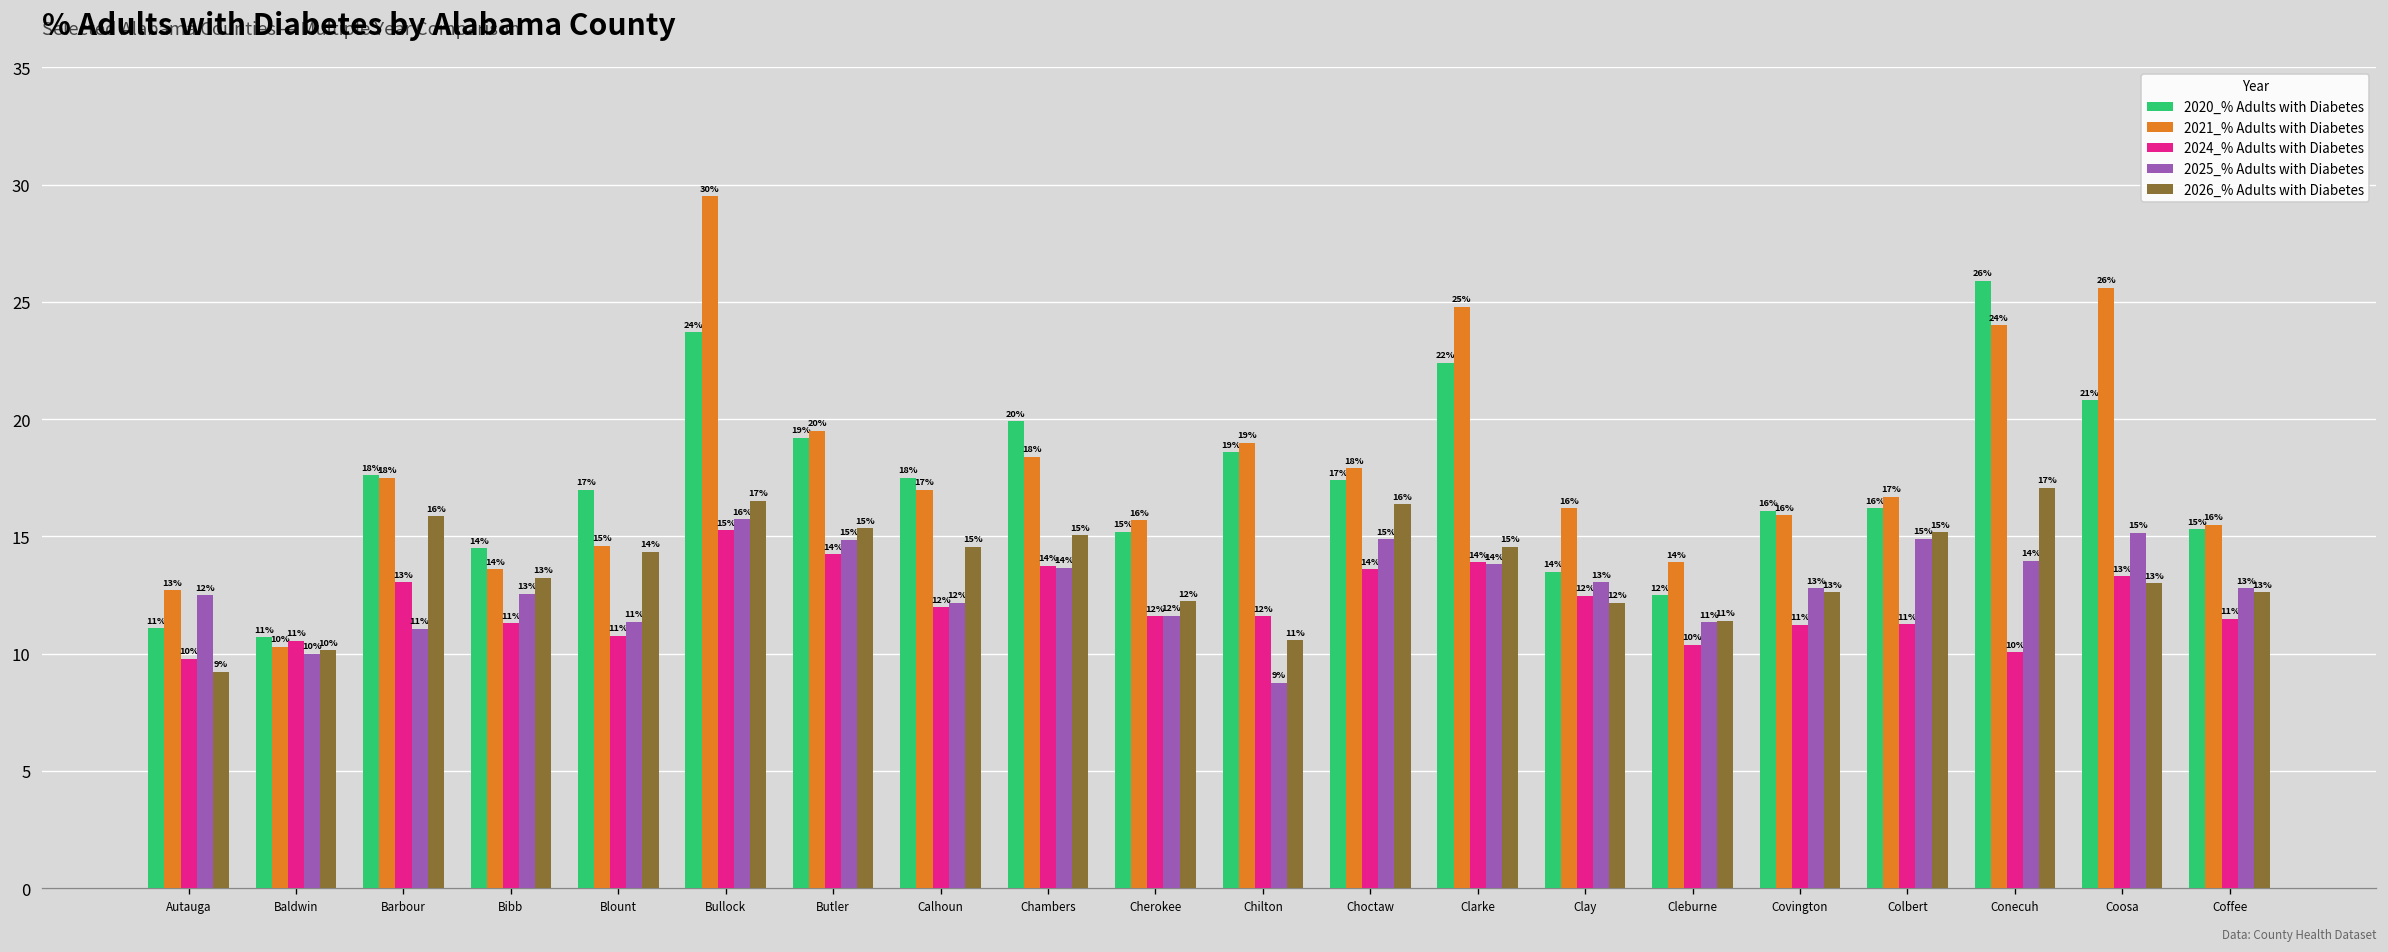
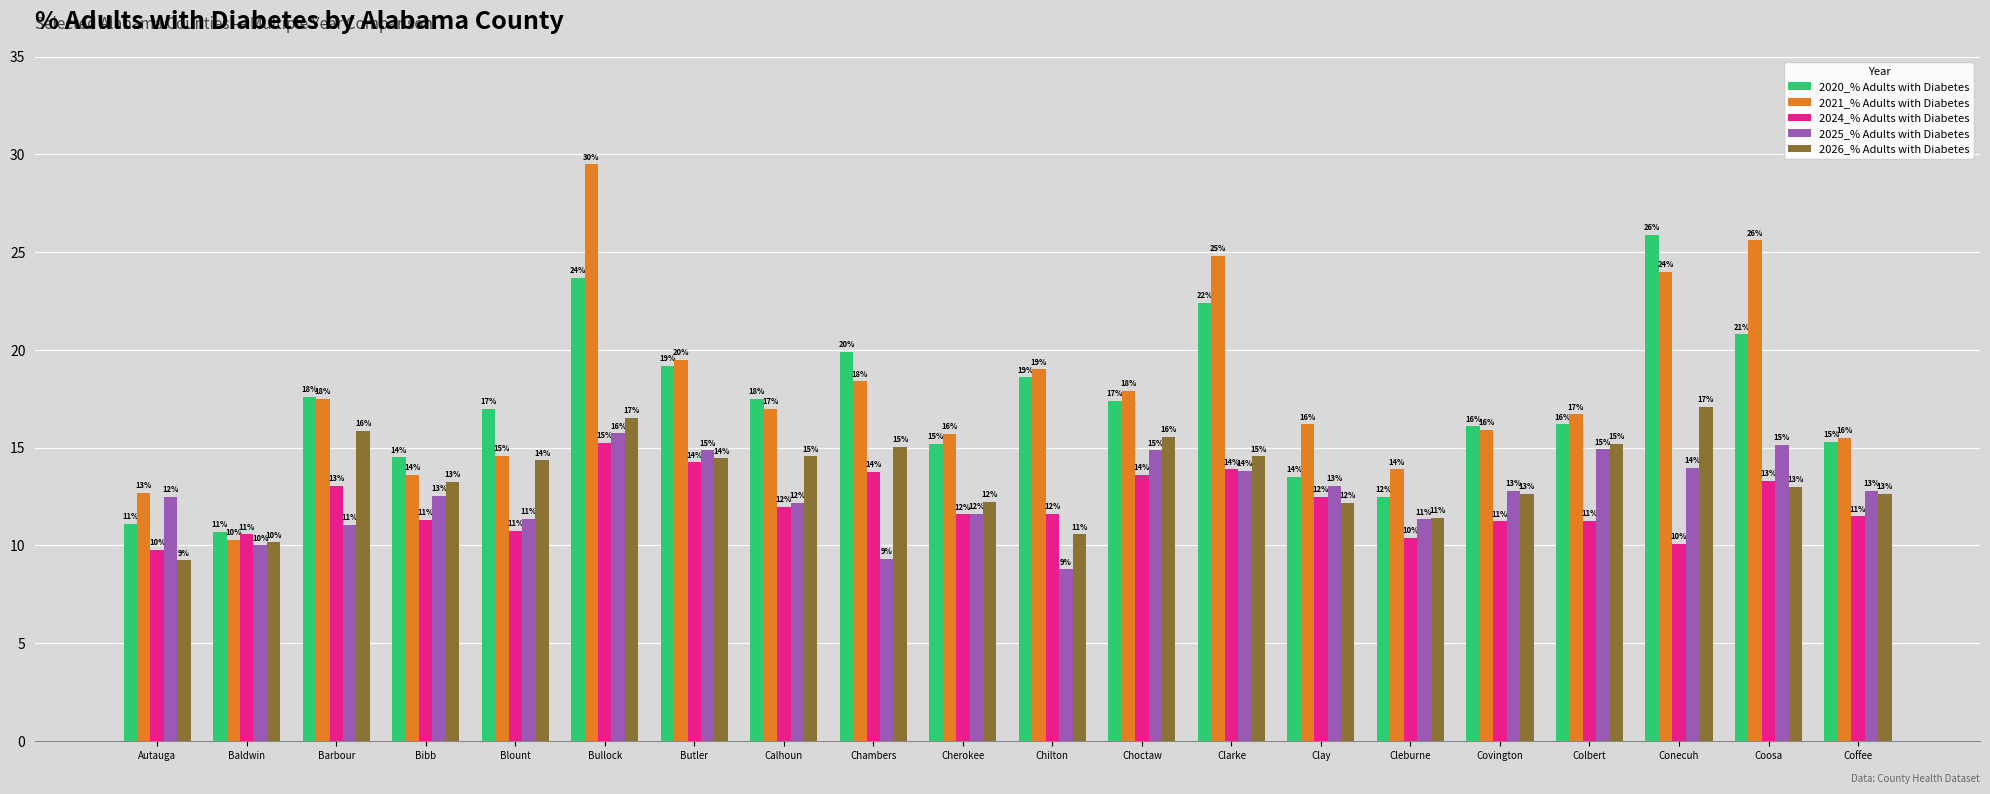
2026_% Adults with Diabetes, Butler: 15% -> 14%
2025_% Adults with Diabetes, Chambers: 14% -> 9%
2026_% Adults with Diabetes, Choctaw: 16.4 -> 15.5
